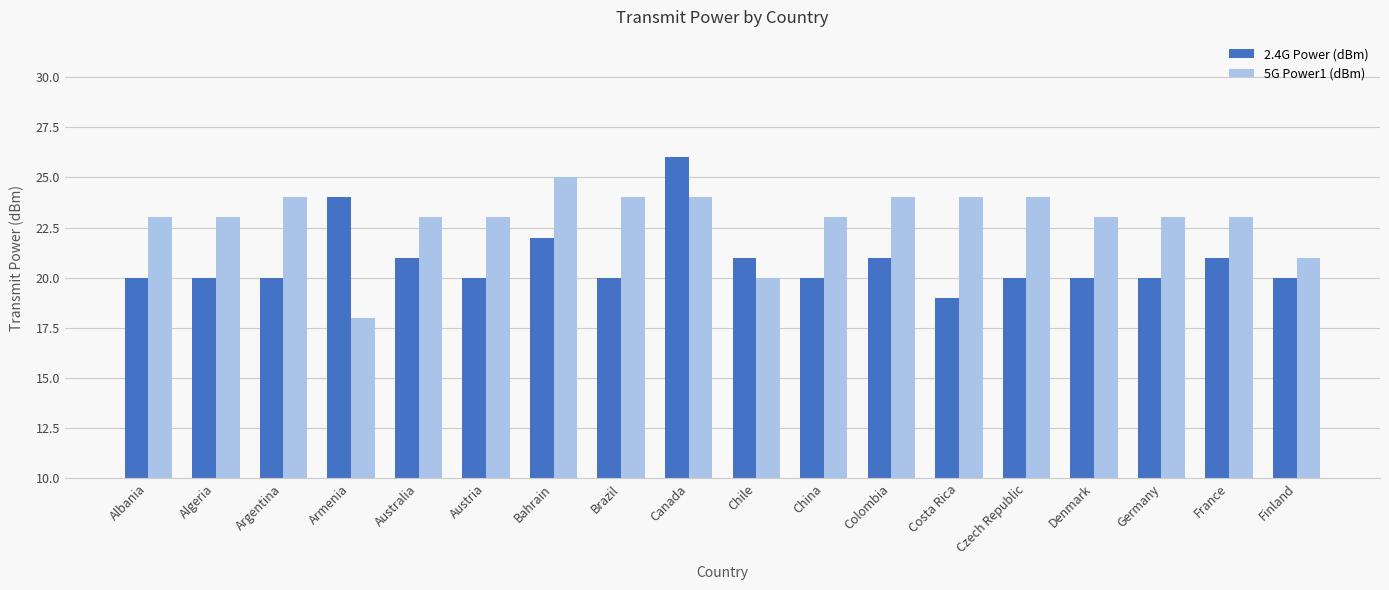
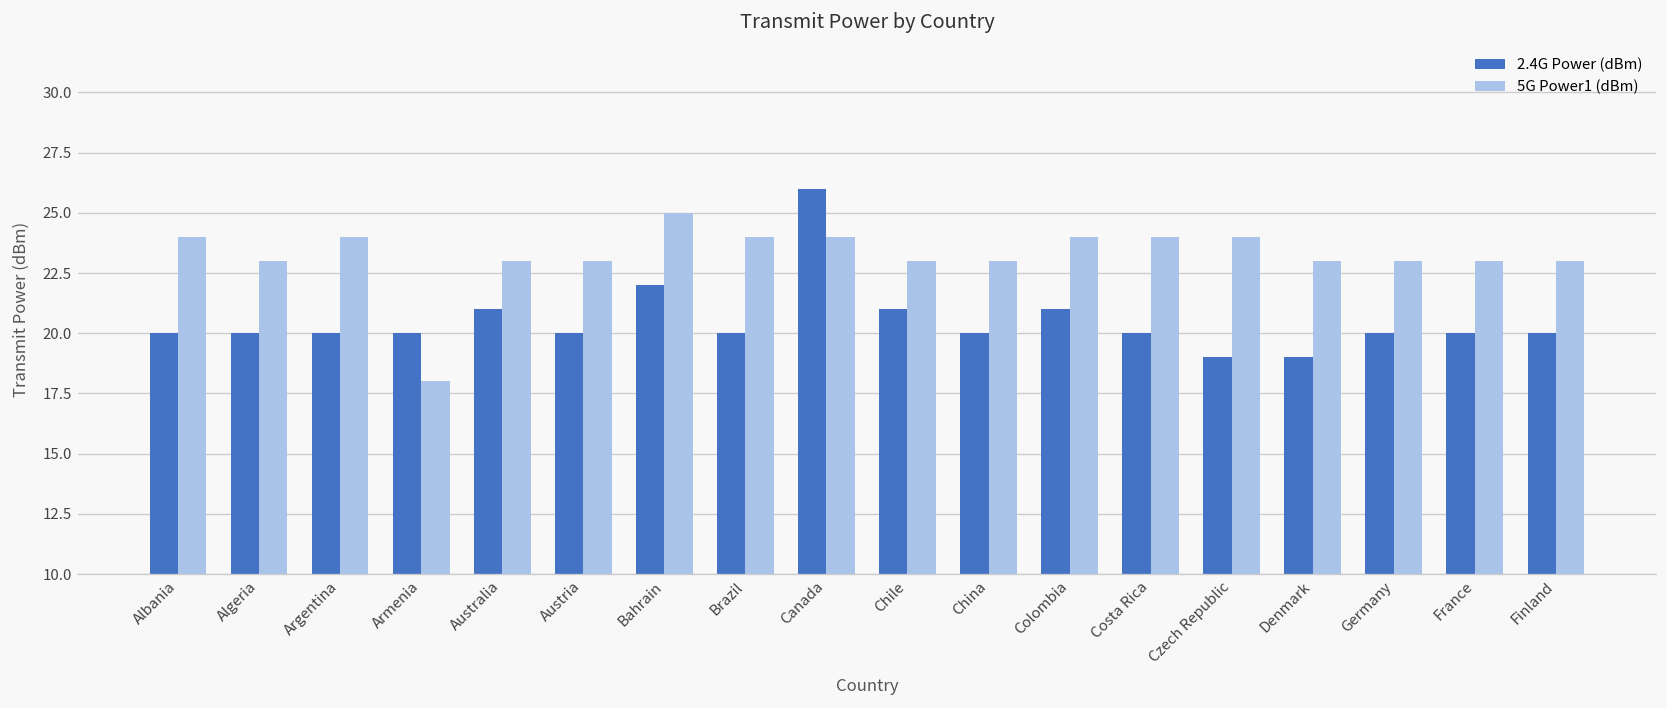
5G Power1 (dBm), Albania: 23 -> 24
2.4G Power (dBm), Armenia: 24 -> 20
5G Power1 (dBm), Chile: 20 -> 23
2.4G Power (dBm), Costa Rica: 19 -> 20
2.4G Power (dBm), Czech Republic: 20 -> 19
2.4G Power (dBm), Denmark: 20 -> 19
2.4G Power (dBm), France: 21 -> 20
5G Power1 (dBm), Finland: 21 -> 23
